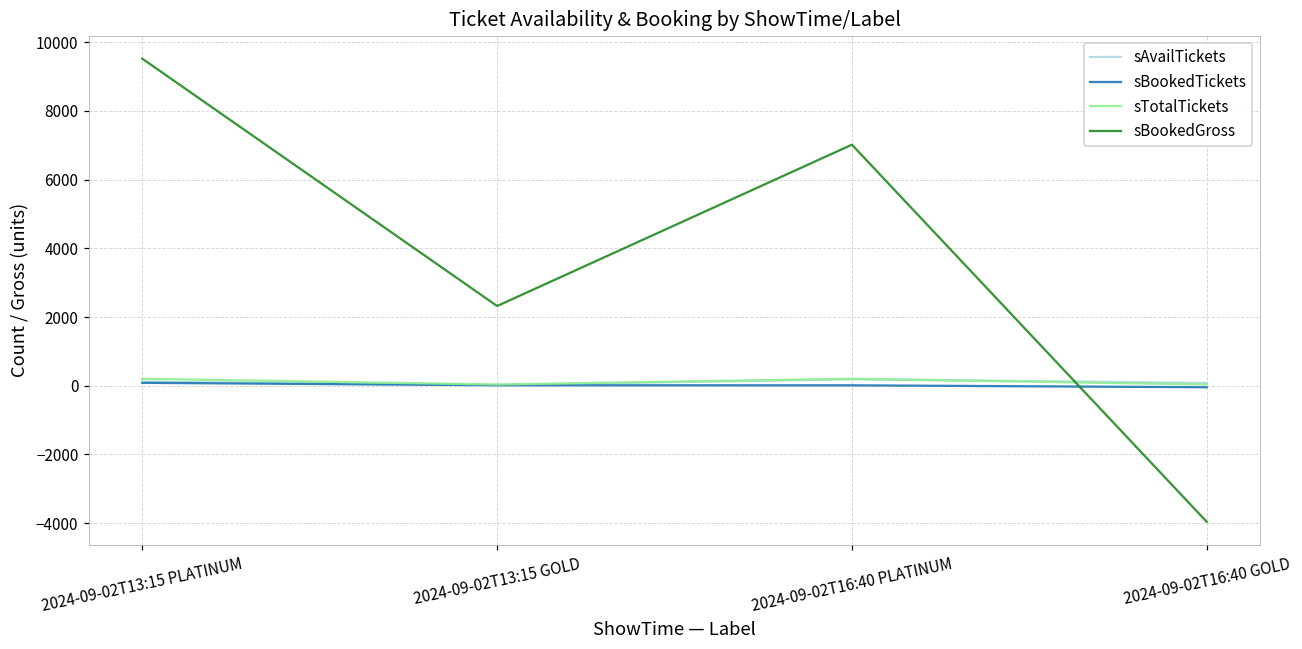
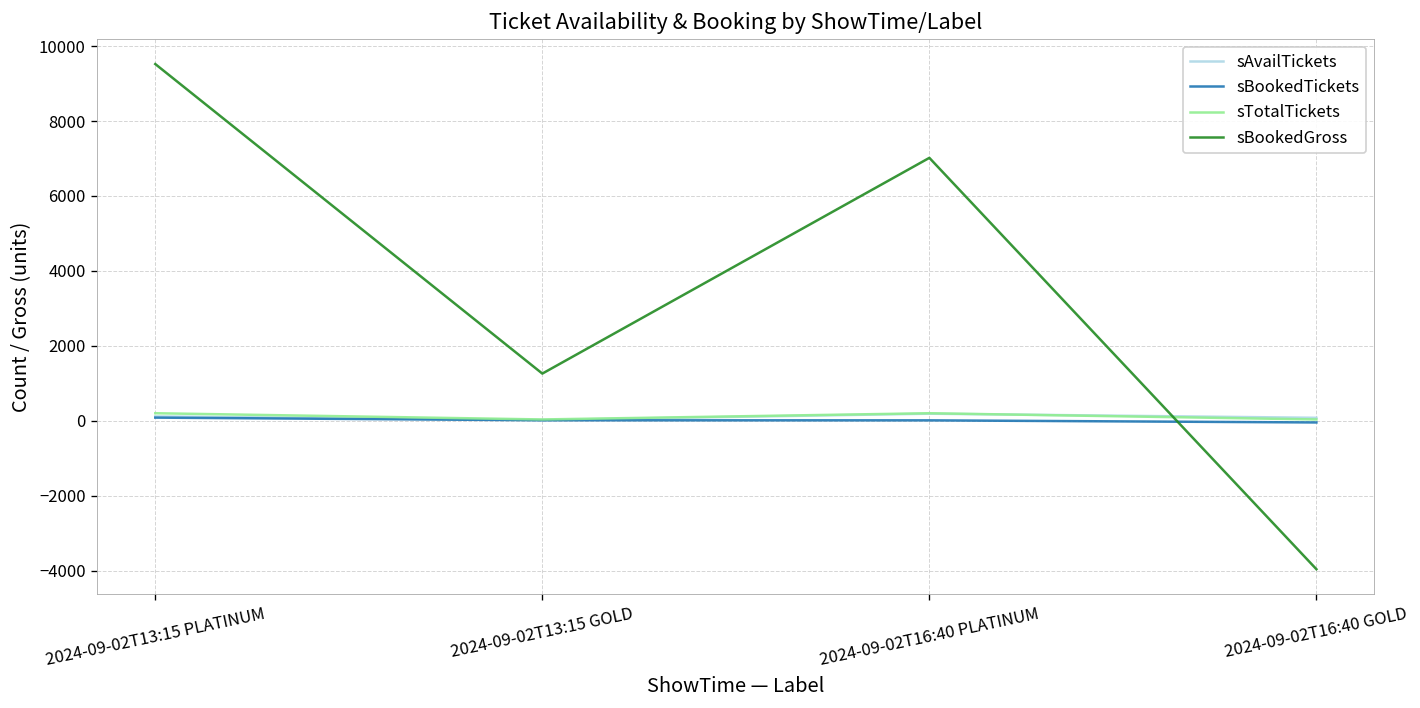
sBookedGross, 2024-09-02T13:15 GOLD: 2300 -> 1300
